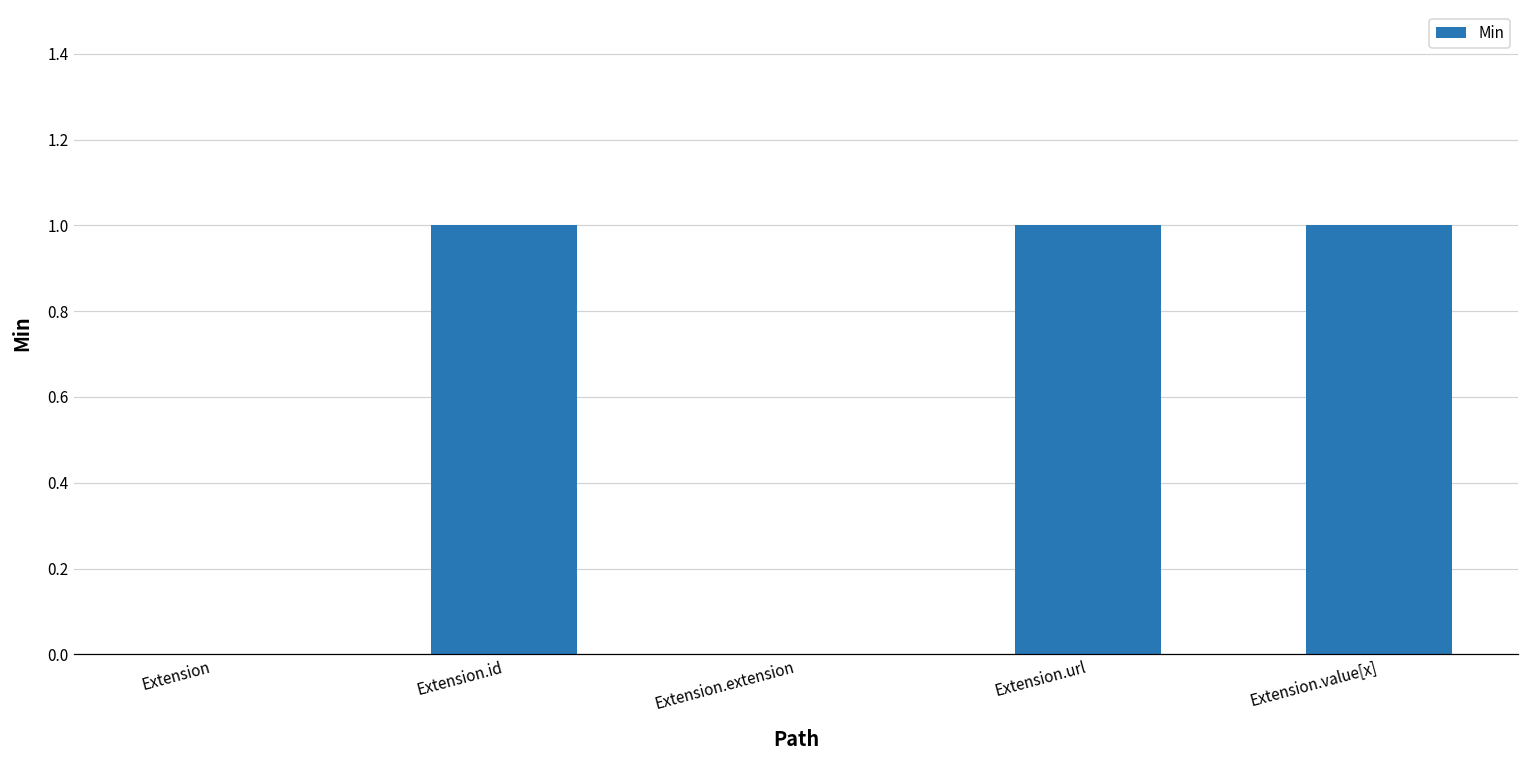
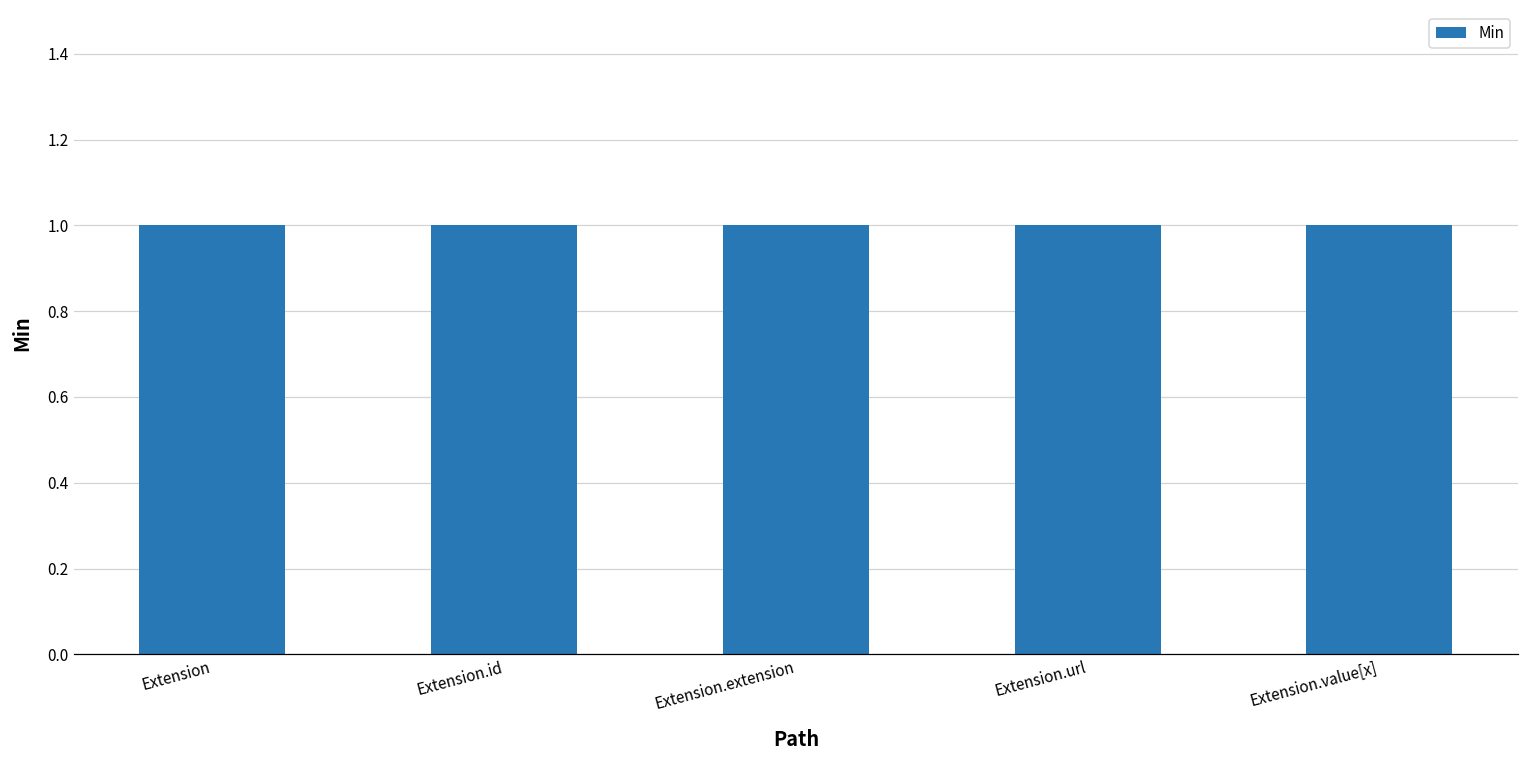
Extension: 0 -> 1
Extension.extension: 0 -> 1
